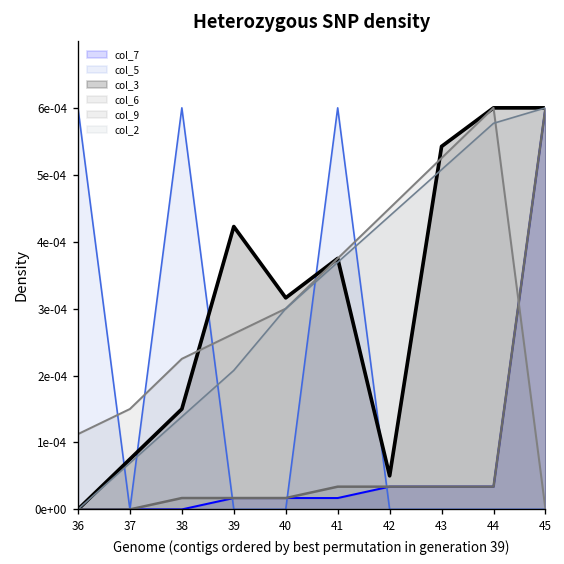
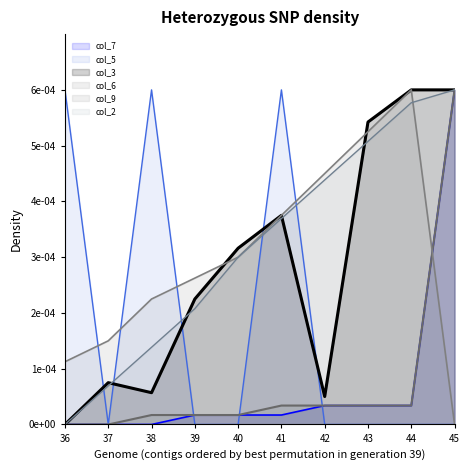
col_3, 38: 0.00015 -> 0.00006
col_3, 39: 0.00042 -> 0.00023
